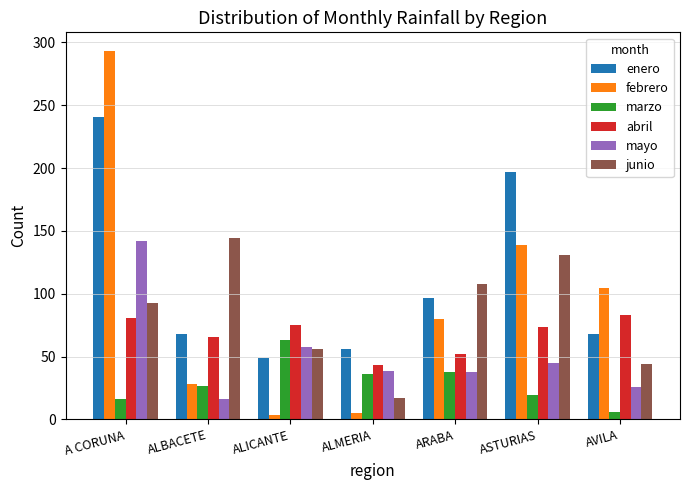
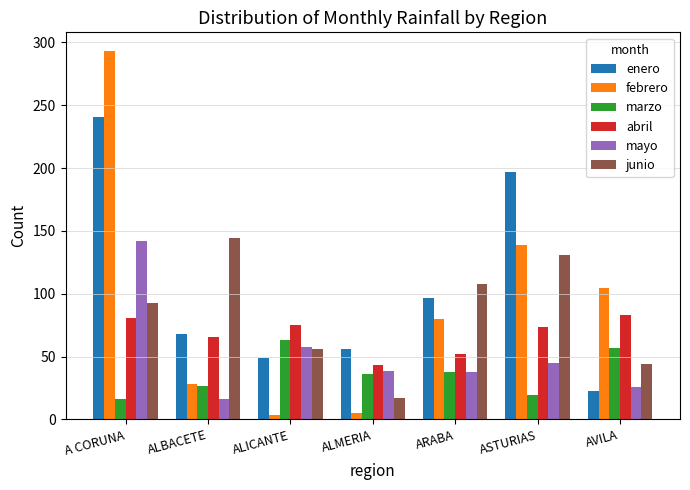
enero, AVILA: 68 -> 23
marzo, AVILA: 6 -> 57
